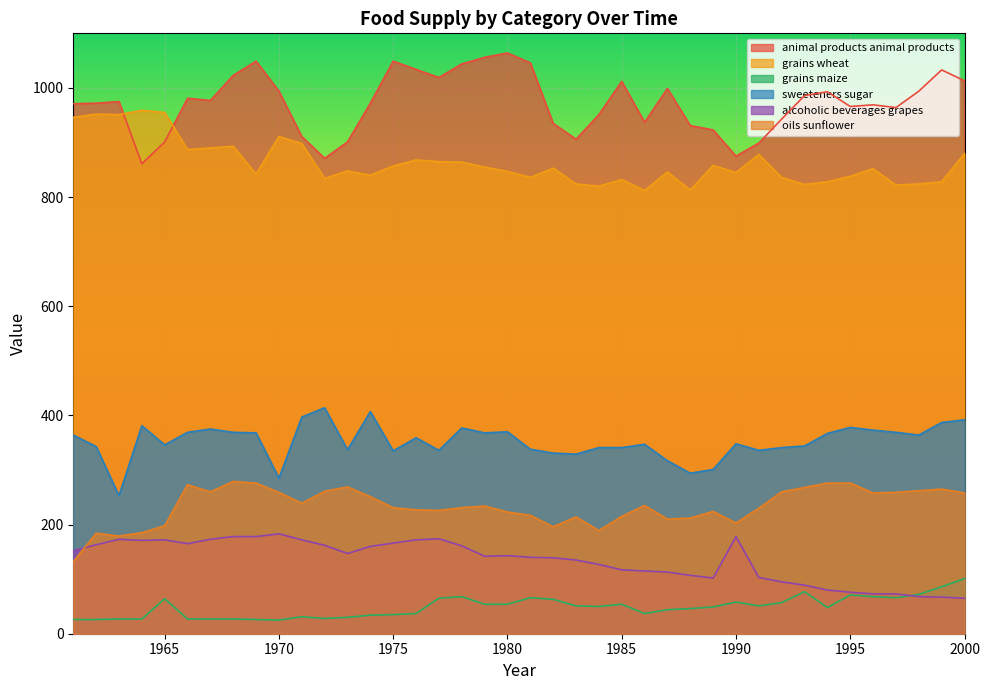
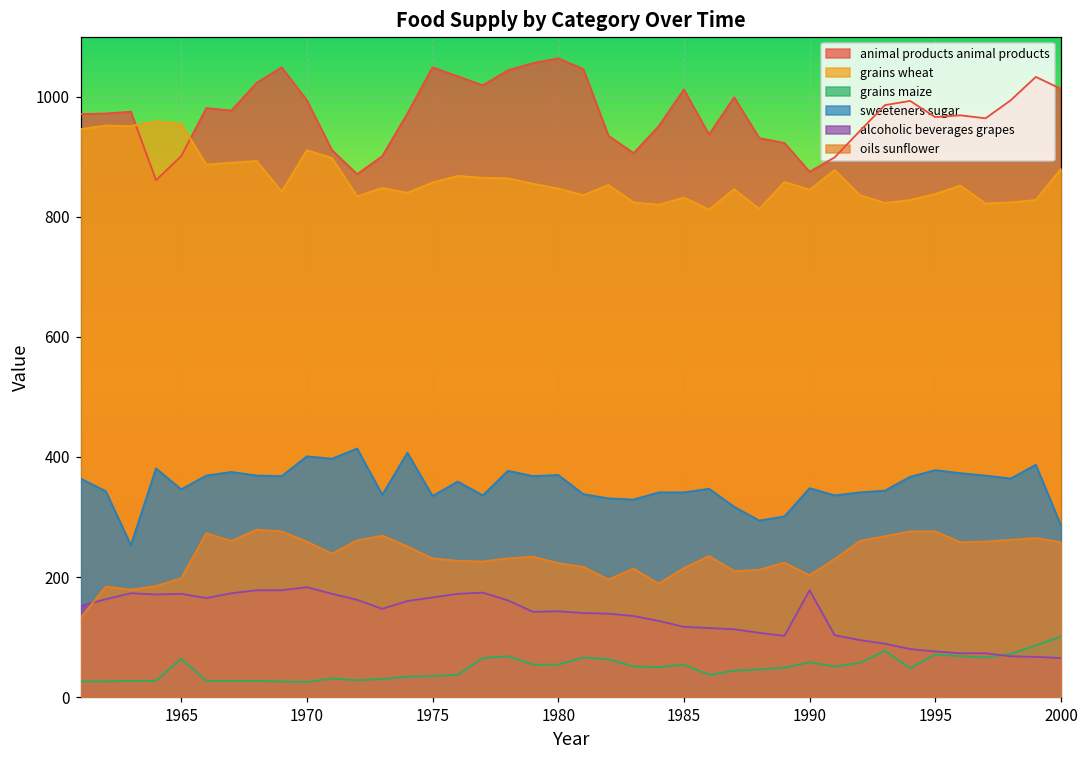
sweeteners sugar, 1970: 290 -> 400
sweeteners sugar, 2000: 390 -> 290
